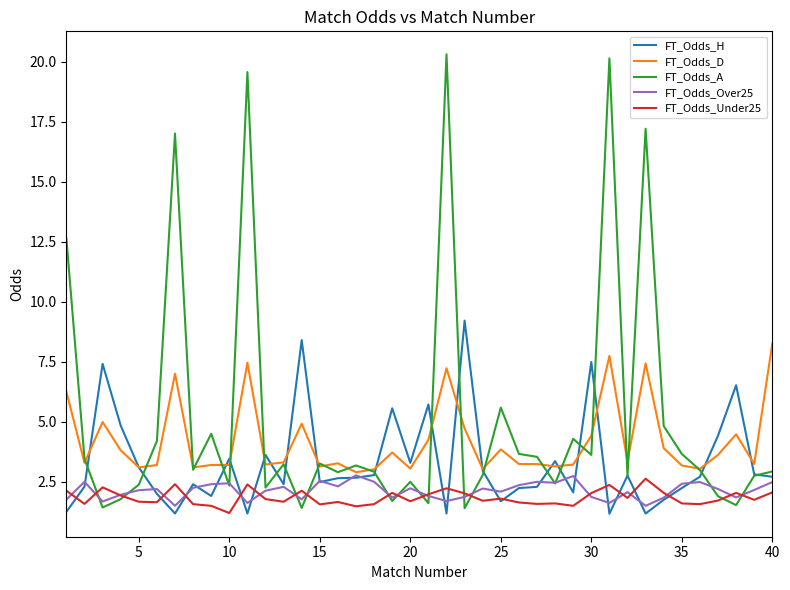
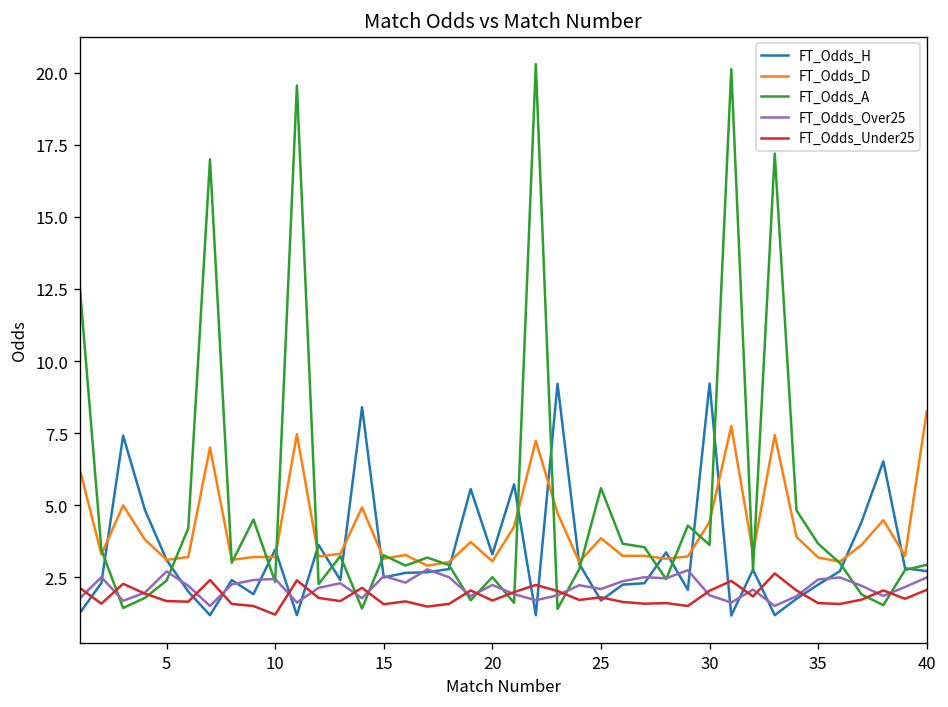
FT_Odds_Over25, 5: 2.2 -> 2.7
FT_Odds_H, 30: 7.5 -> 9.2
